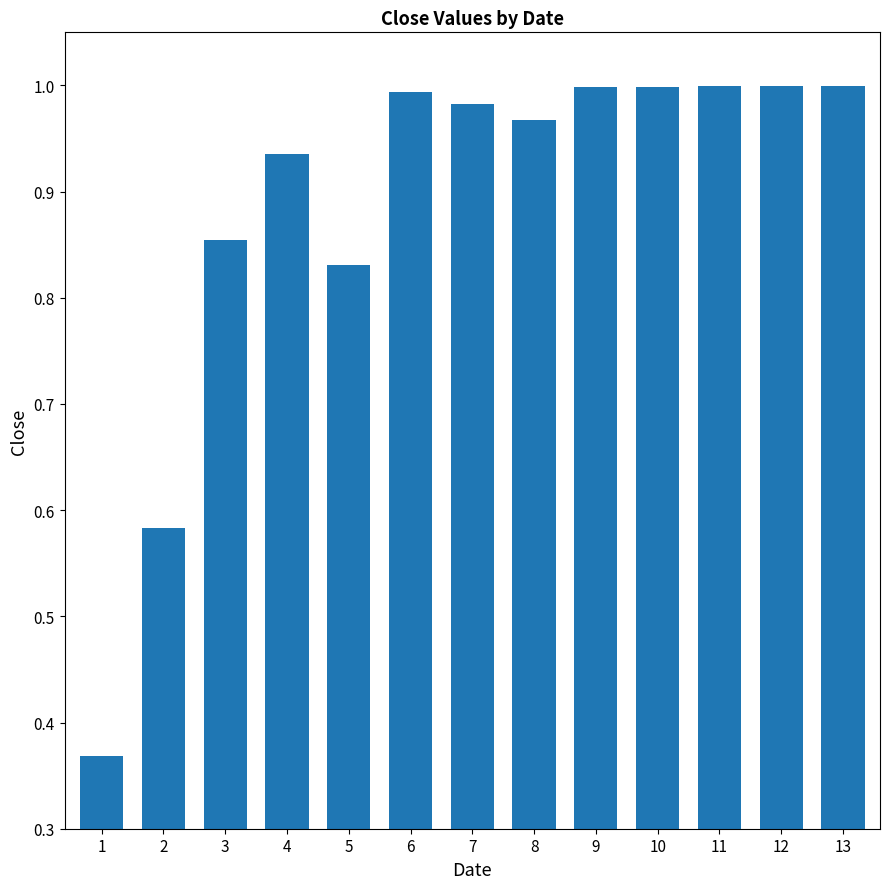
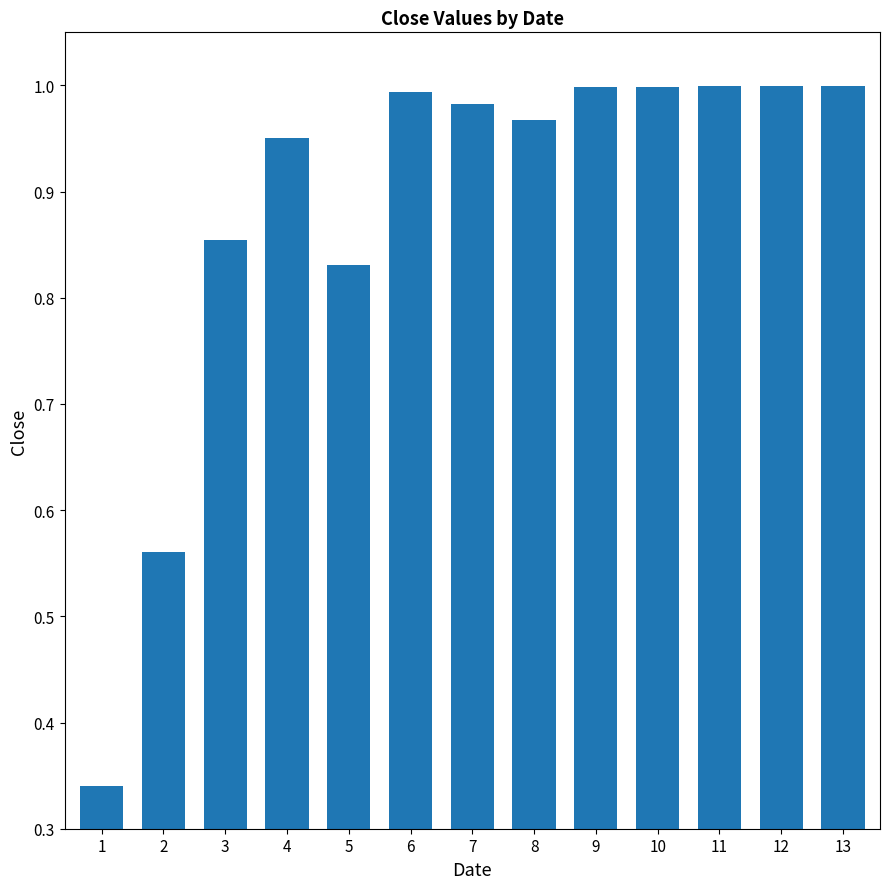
1: 0.368 -> 0.341
2: 0.583 -> 0.560
4: 0.935 -> 0.951
